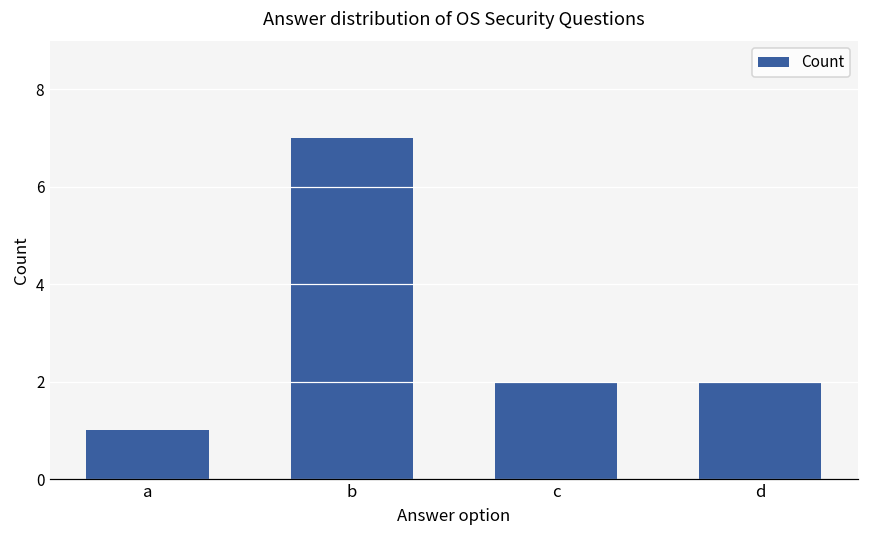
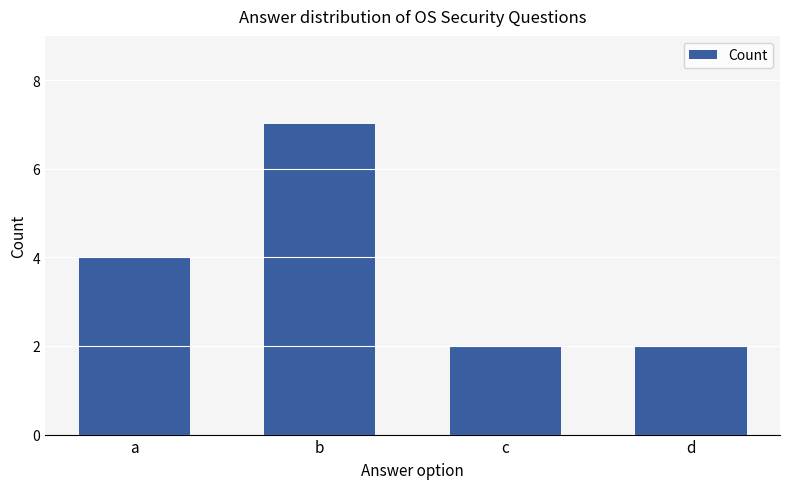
a: 1 -> 4
